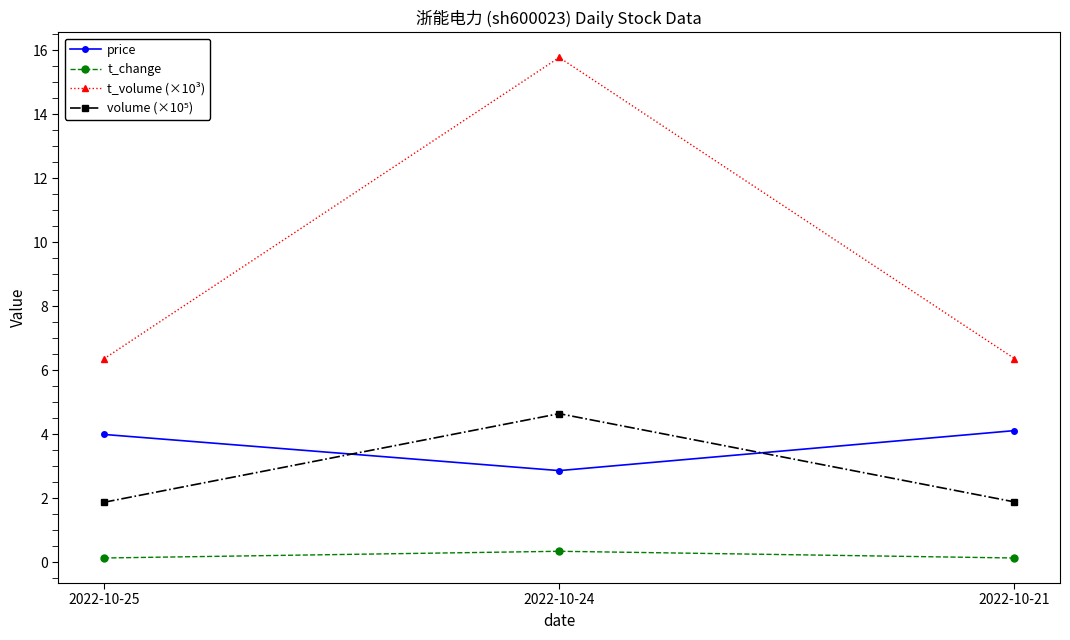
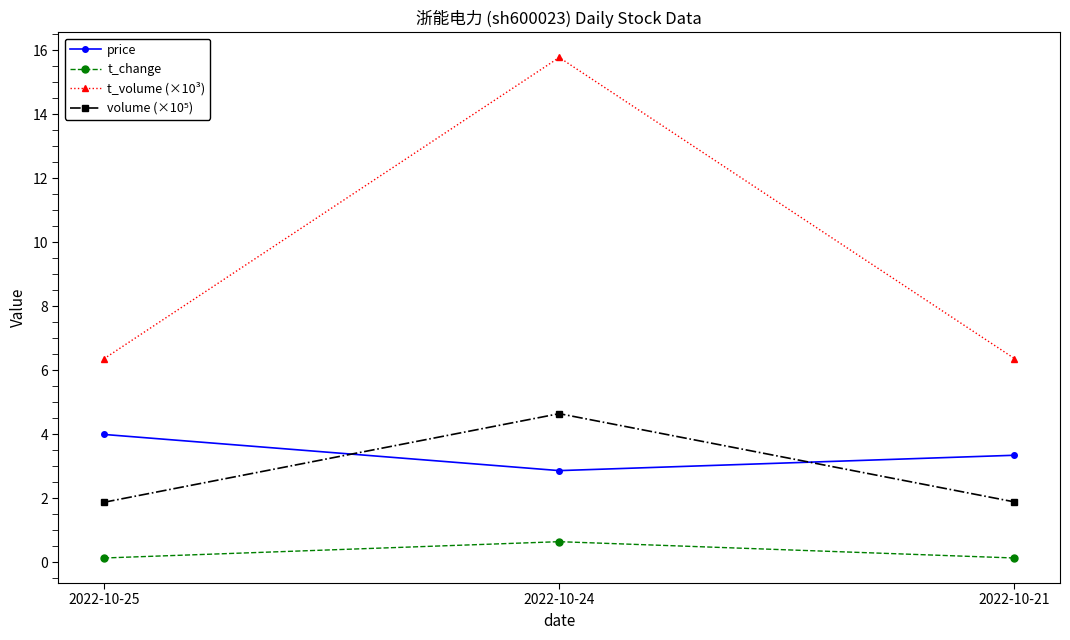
t_change, 2022-10-24: 0.4 -> 0.7
price, 2022-10-21: 4.1 -> 3.4
